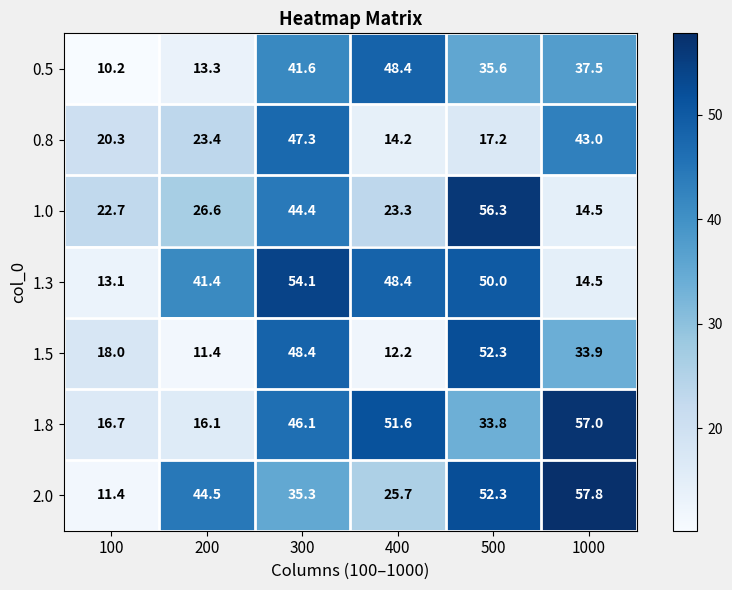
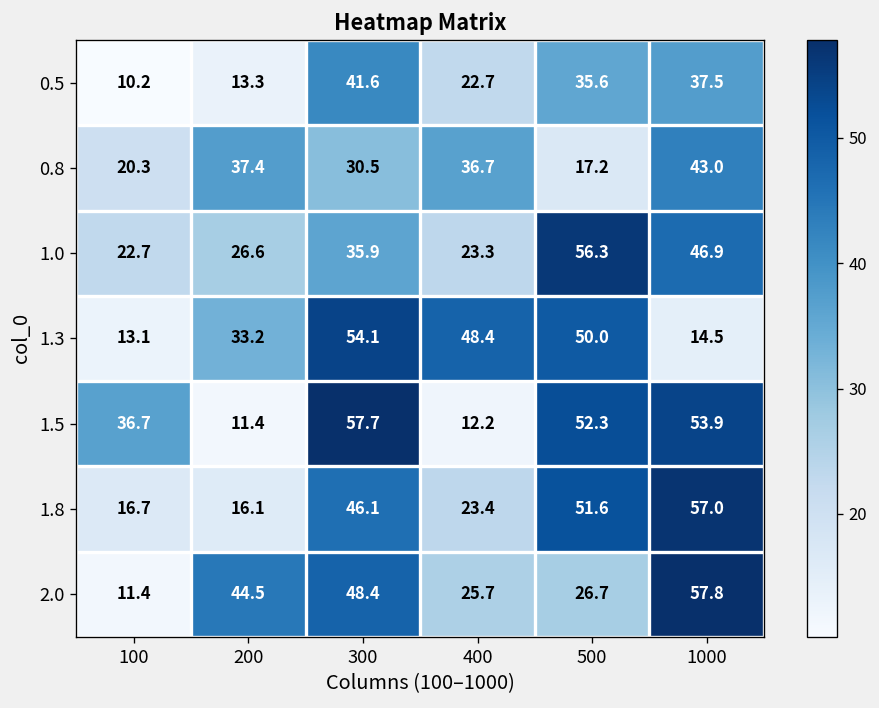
0.5, 400: 48.4 -> 22.7
0.8, 200: 23.4 -> 37.4
0.8, 300: 47.3 -> 30.5
0.8, 400: 14.2 -> 36.7
1.0, 300: 44.4 -> 35.9
1.0, 1000: 14.5 -> 46.9
1.3, 200: 41.4 -> 33.2
1.5, 100: 18.0 -> 36.7
1.5, 300: 48.4 -> 57.7
1.5, 1000: 33.9 -> 53.9
1.8, 400: 51.6 -> 23.4
1.8, 500: 33.8 -> 51.6
2.0, 300: 35.3 -> 48.4
2.0, 500: 52.3 -> 26.7
